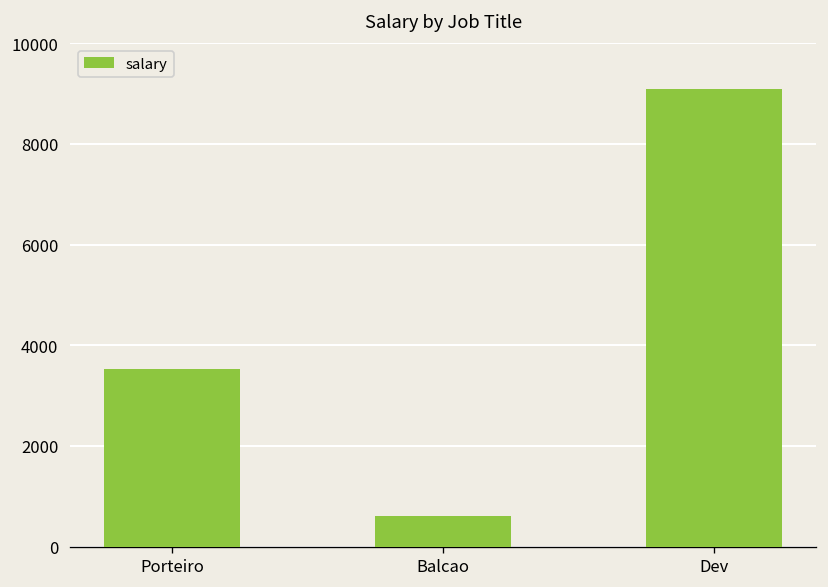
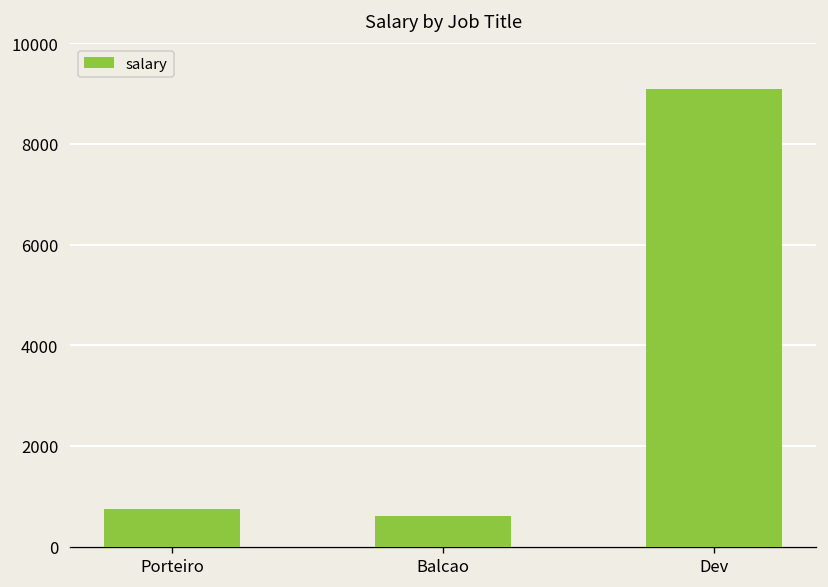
Porteiro: 3500 -> 800
